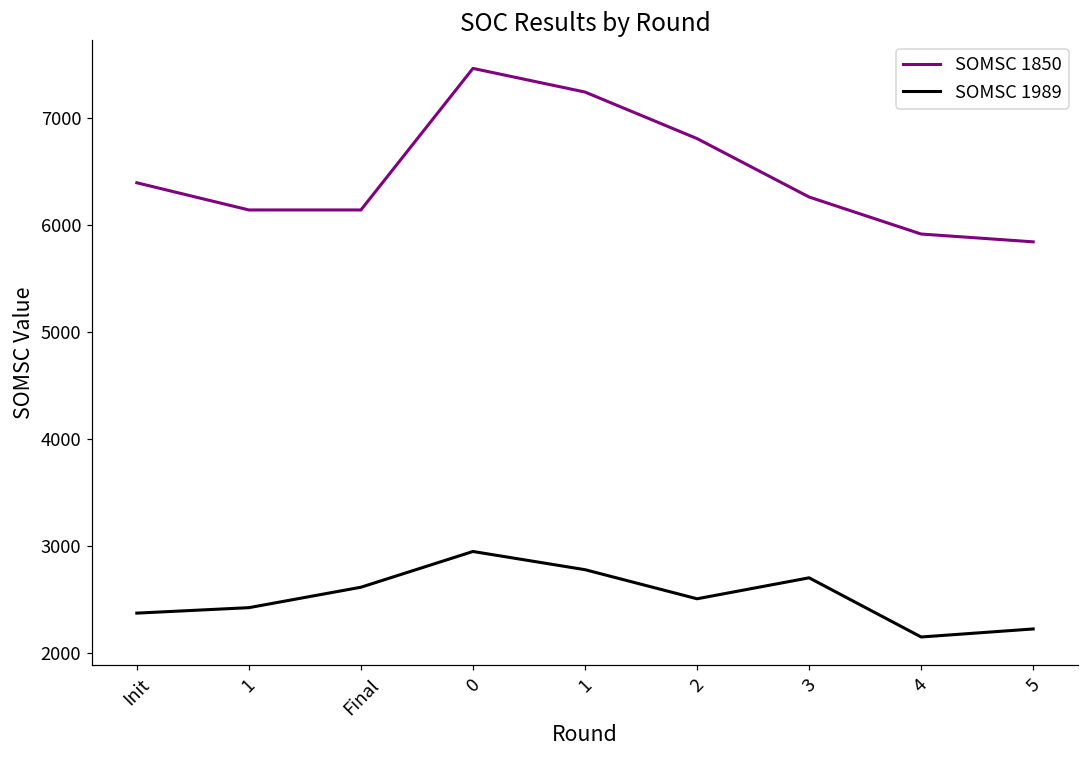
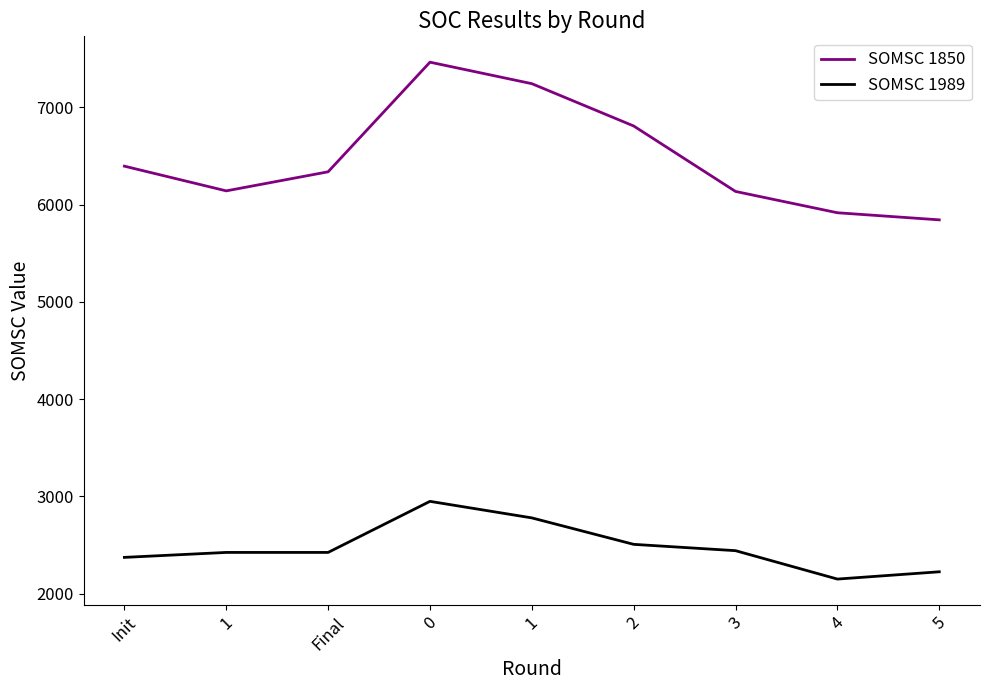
SOMSC 1850, Final: 6100 -> 6300
SOMSC 1989, Final: 2600 -> 2400
SOMSC 1850, 3: 6300 -> 6100
SOMSC 1989, 3: 2700 -> 2400
